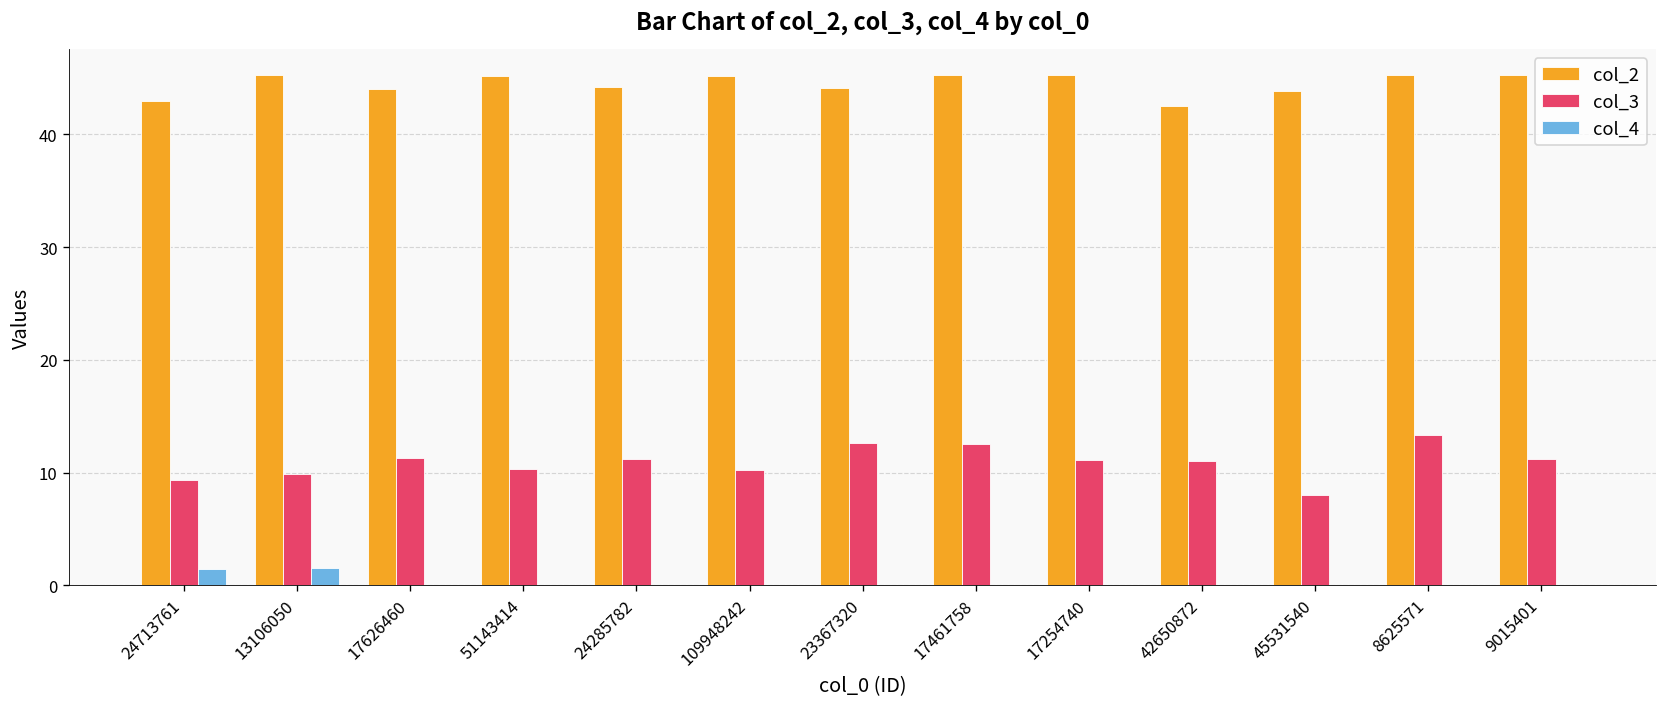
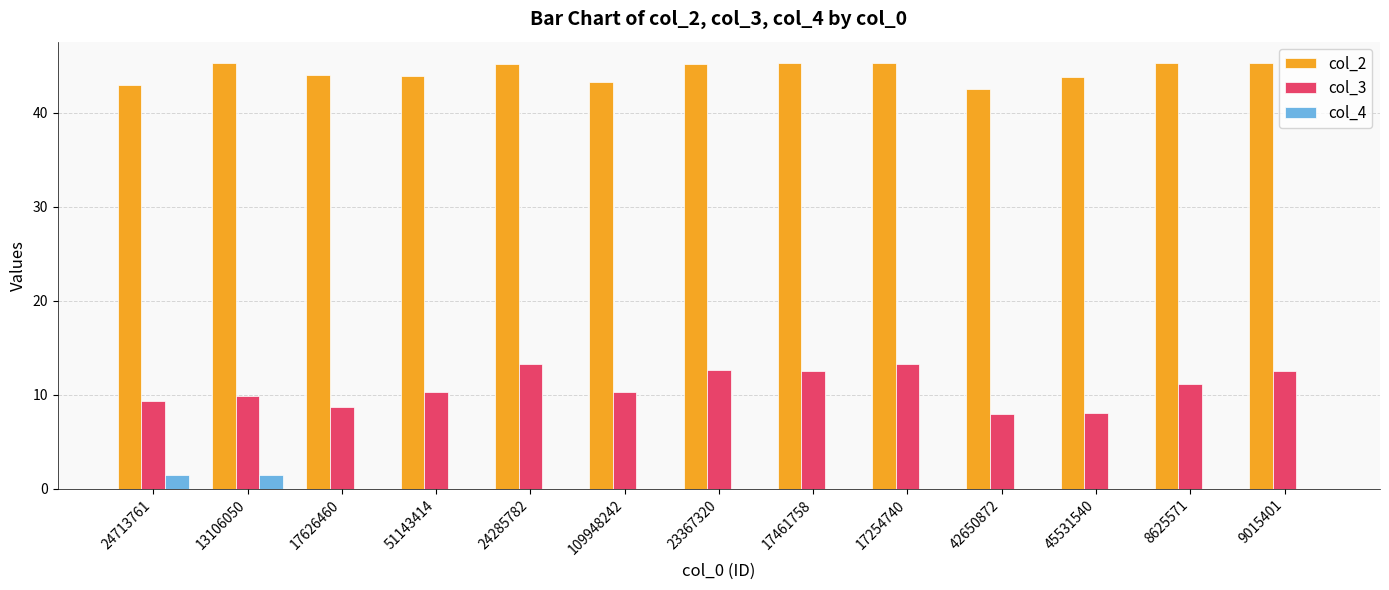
col_3, 17626460: 11 -> 9
col_2, 51143414: 45 -> 44
col_2, 24285782: 44 -> 45
col_3, 24285782: 11 -> 13
col_2, 109948242: 45 -> 43
col_2, 23367320: 44 -> 45
col_3, 17254740: 11 -> 13
col_3, 42650872: 11 -> 8
col_3, 8625571: 13 -> 11
col_3, 9015401: 11 -> 13
